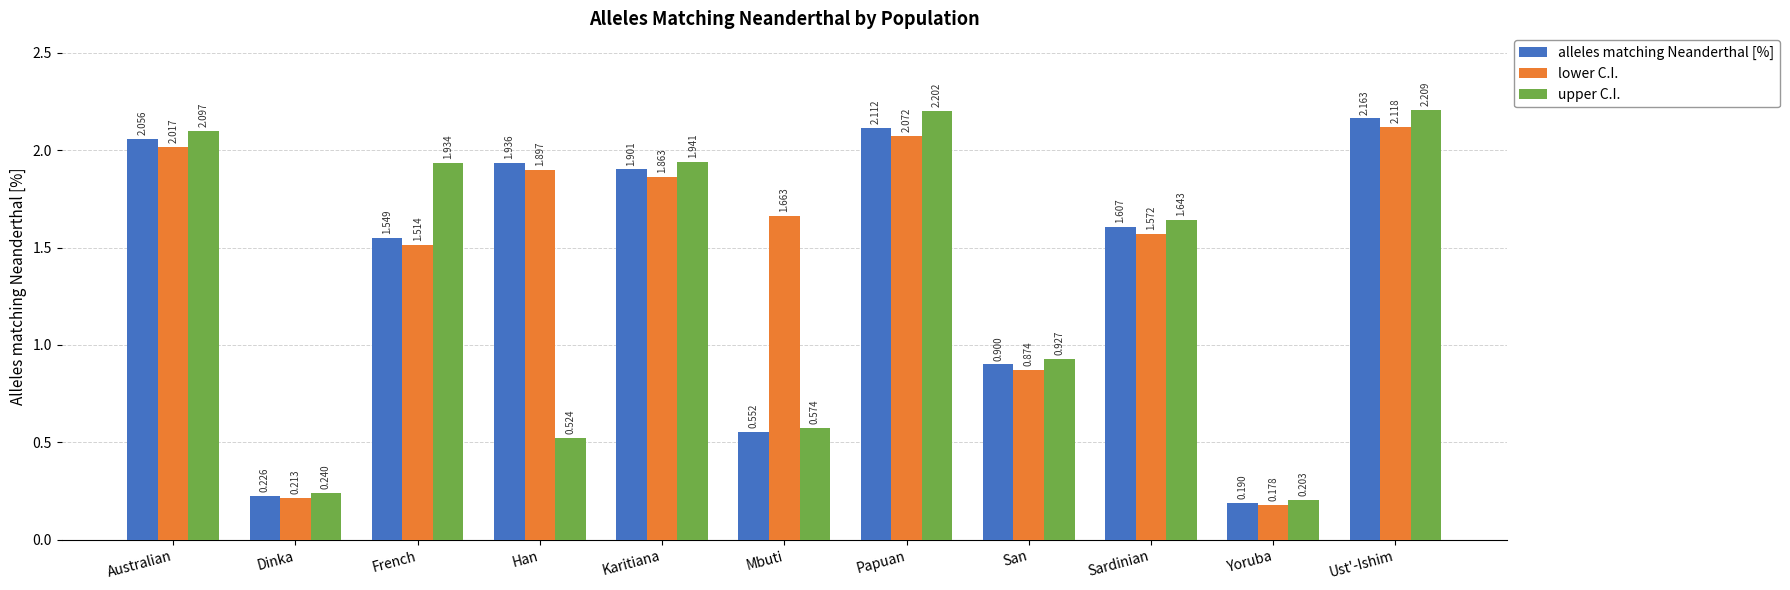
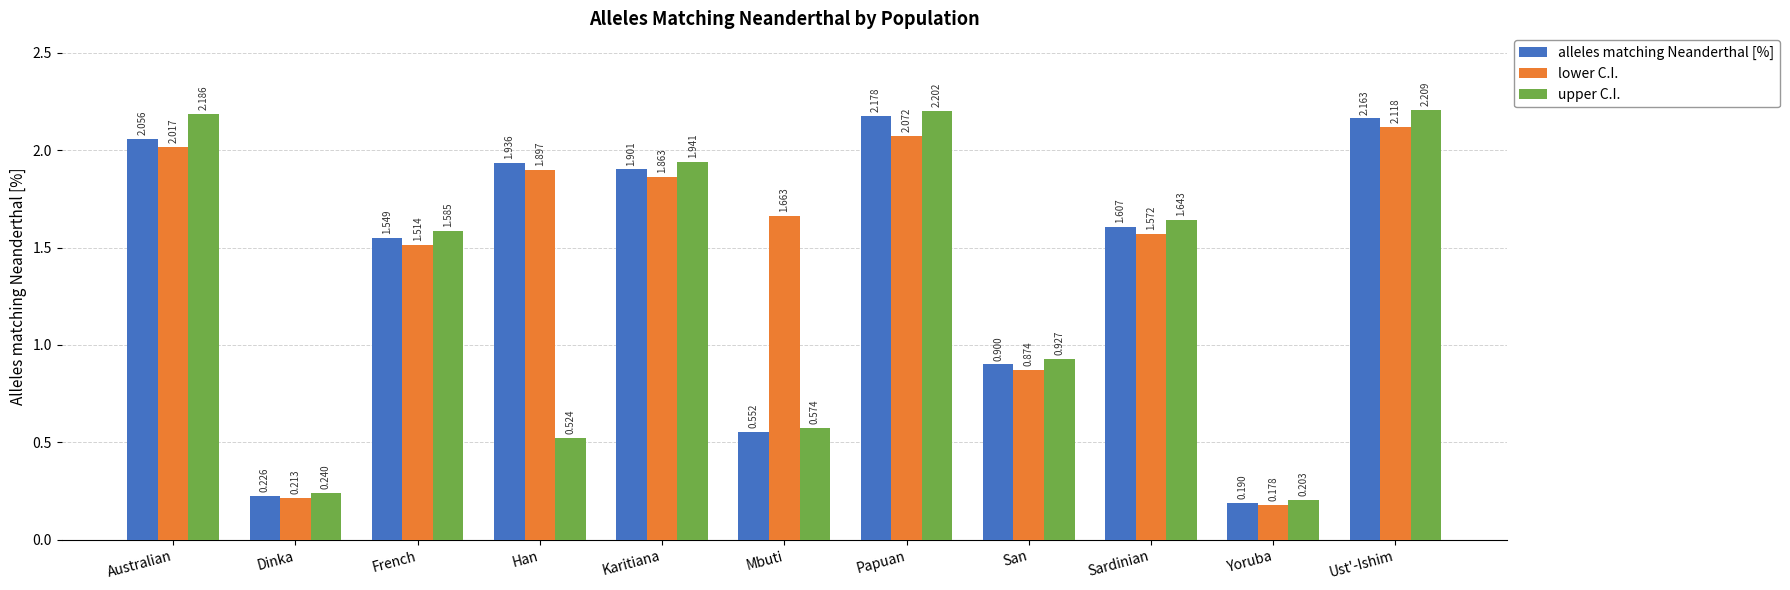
upper C.I., Australian: 2.097 -> 2.186
upper C.I., French: 1.934 -> 1.585
alleles matching Neanderthal [%], Papuan: 2.112 -> 2.178
